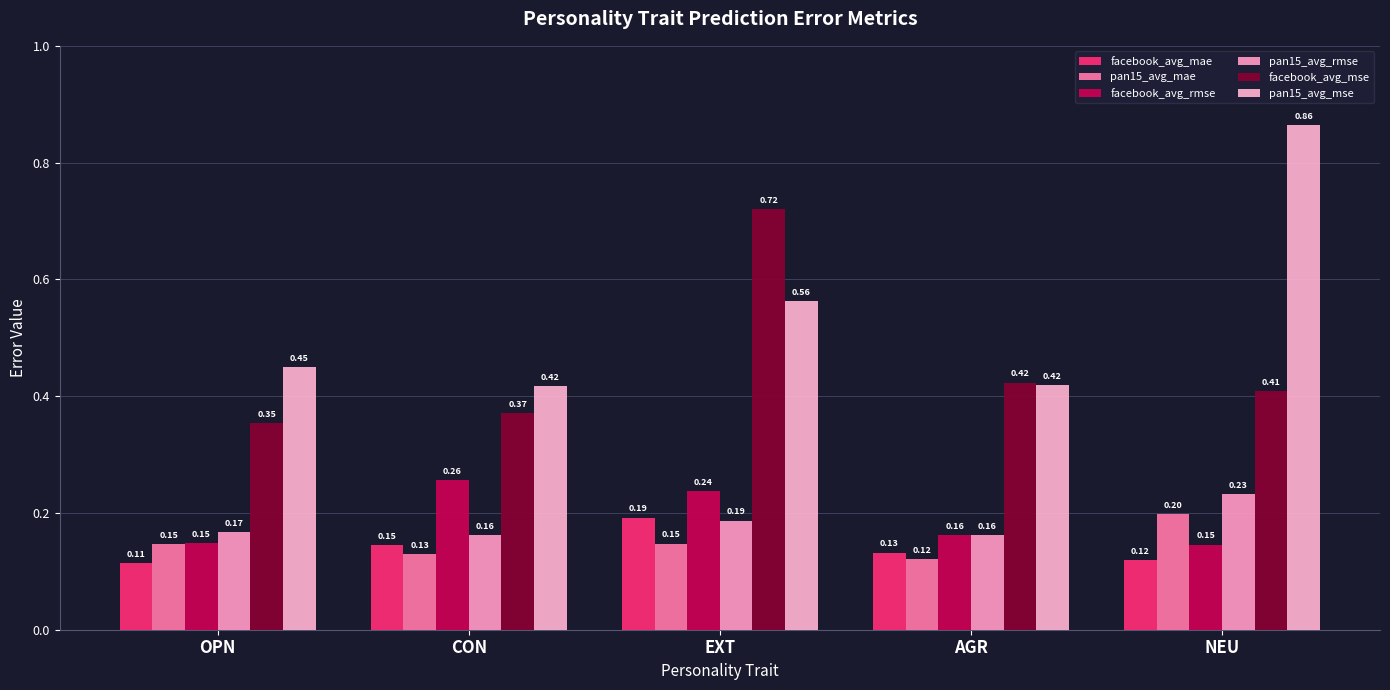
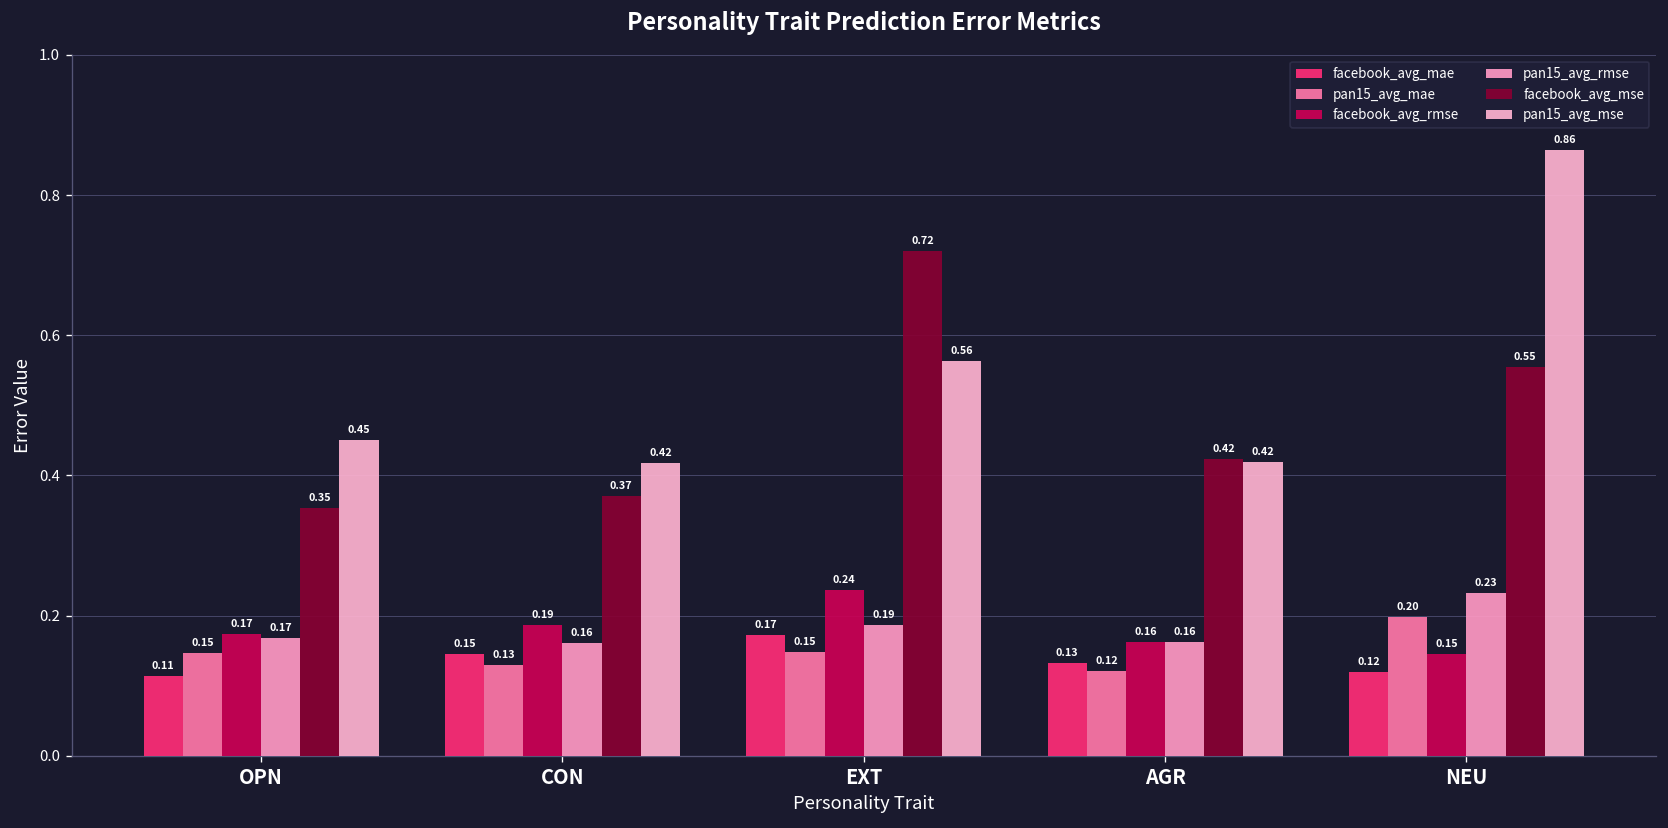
facebook_avg_rmse, OPN: 0.15 -> 0.17
facebook_avg_rmse, CON: 0.26 -> 0.19
facebook_avg_mae, EXT: 0.19 -> 0.17
facebook_avg_mse, NEU: 0.41 -> 0.55
